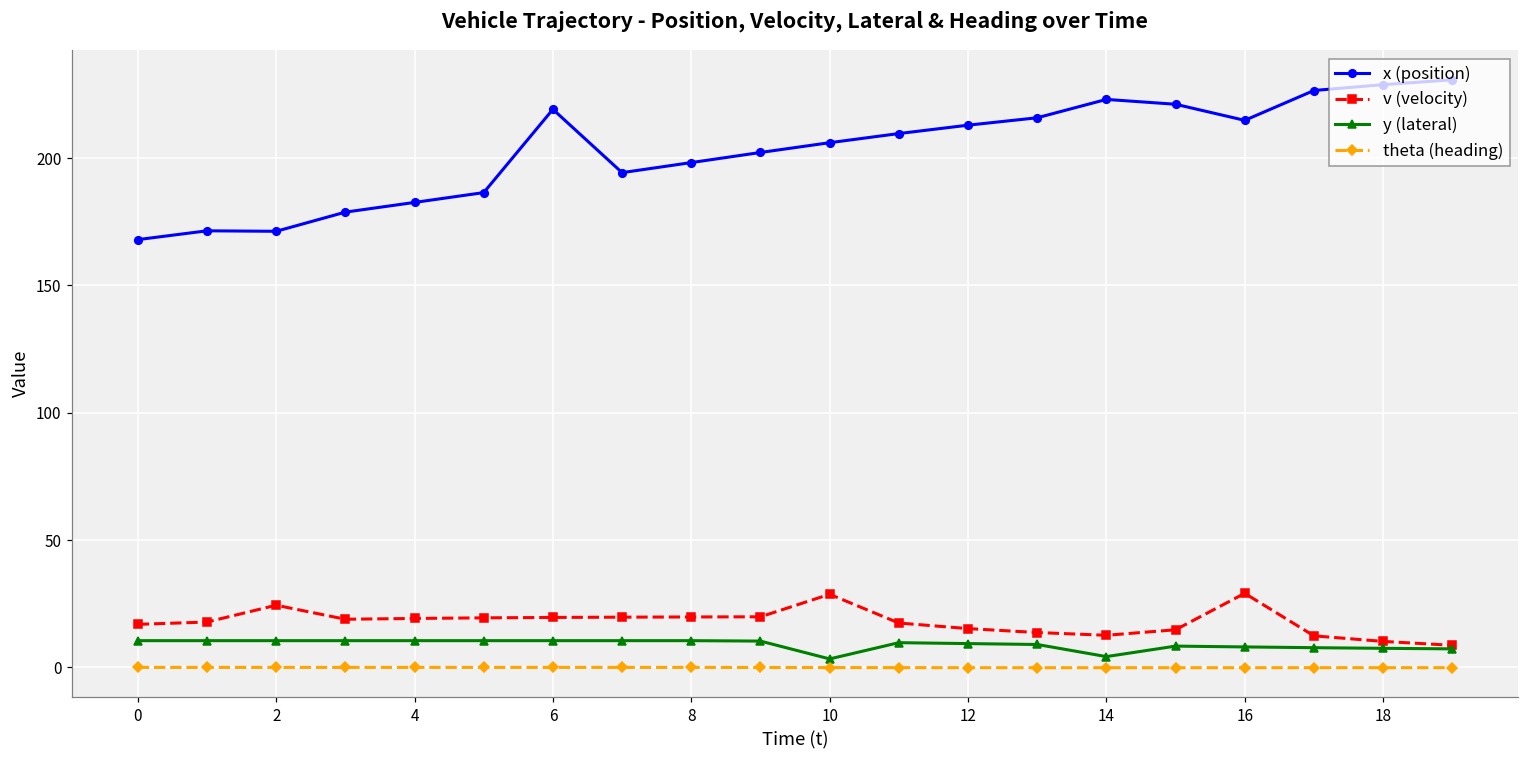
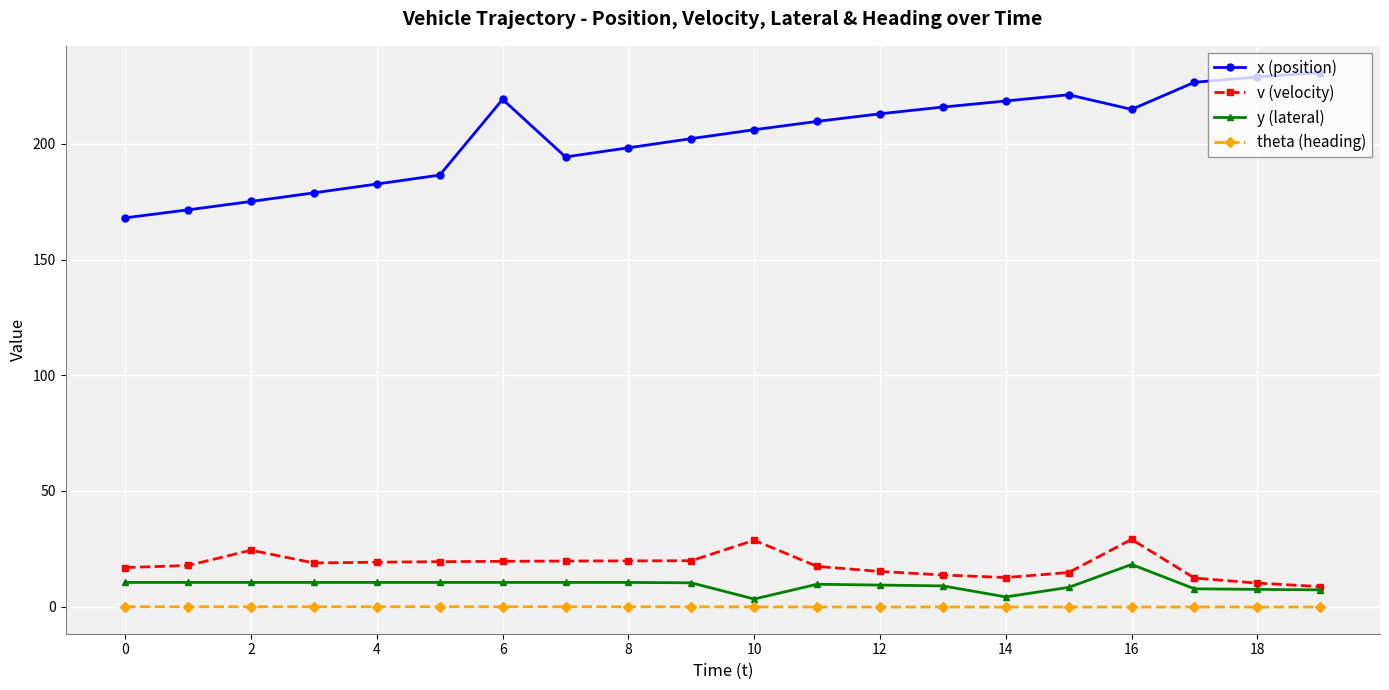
x (position), 2: 171 -> 175
x (position), 14: 223 -> 219
y (lateral), 16: 8 -> 18
